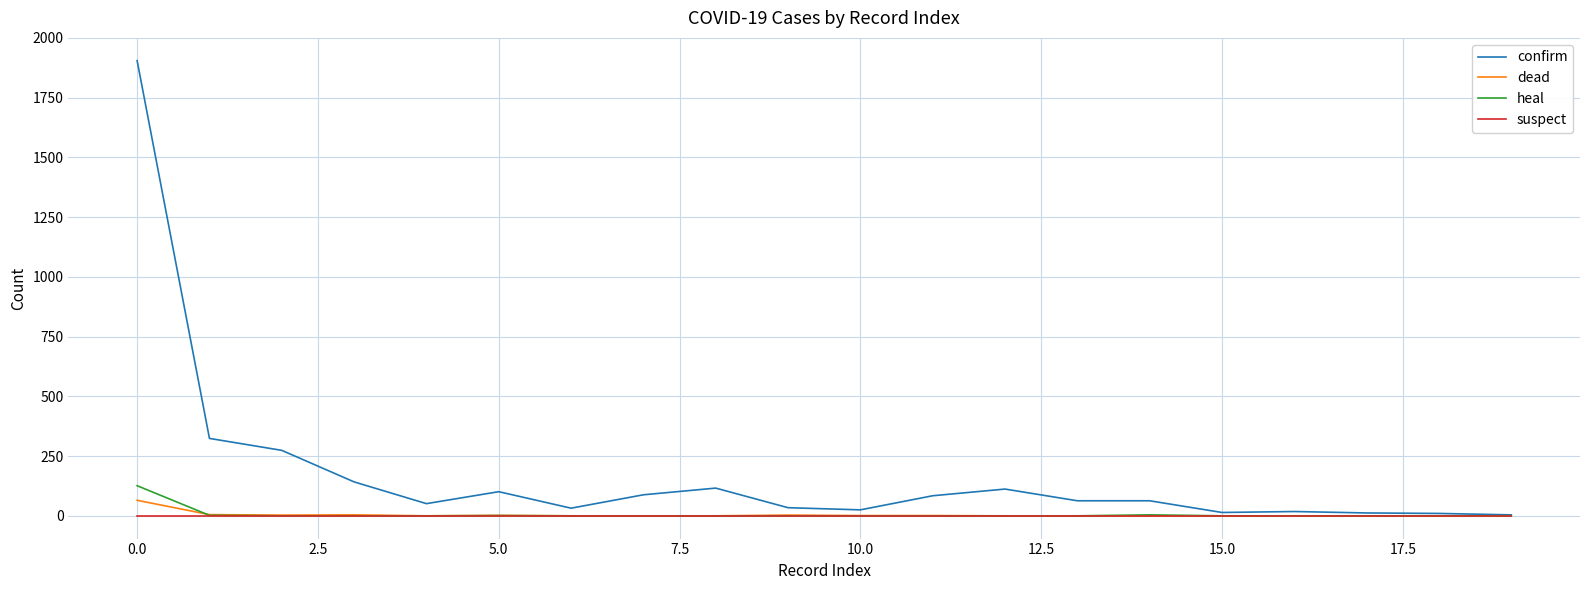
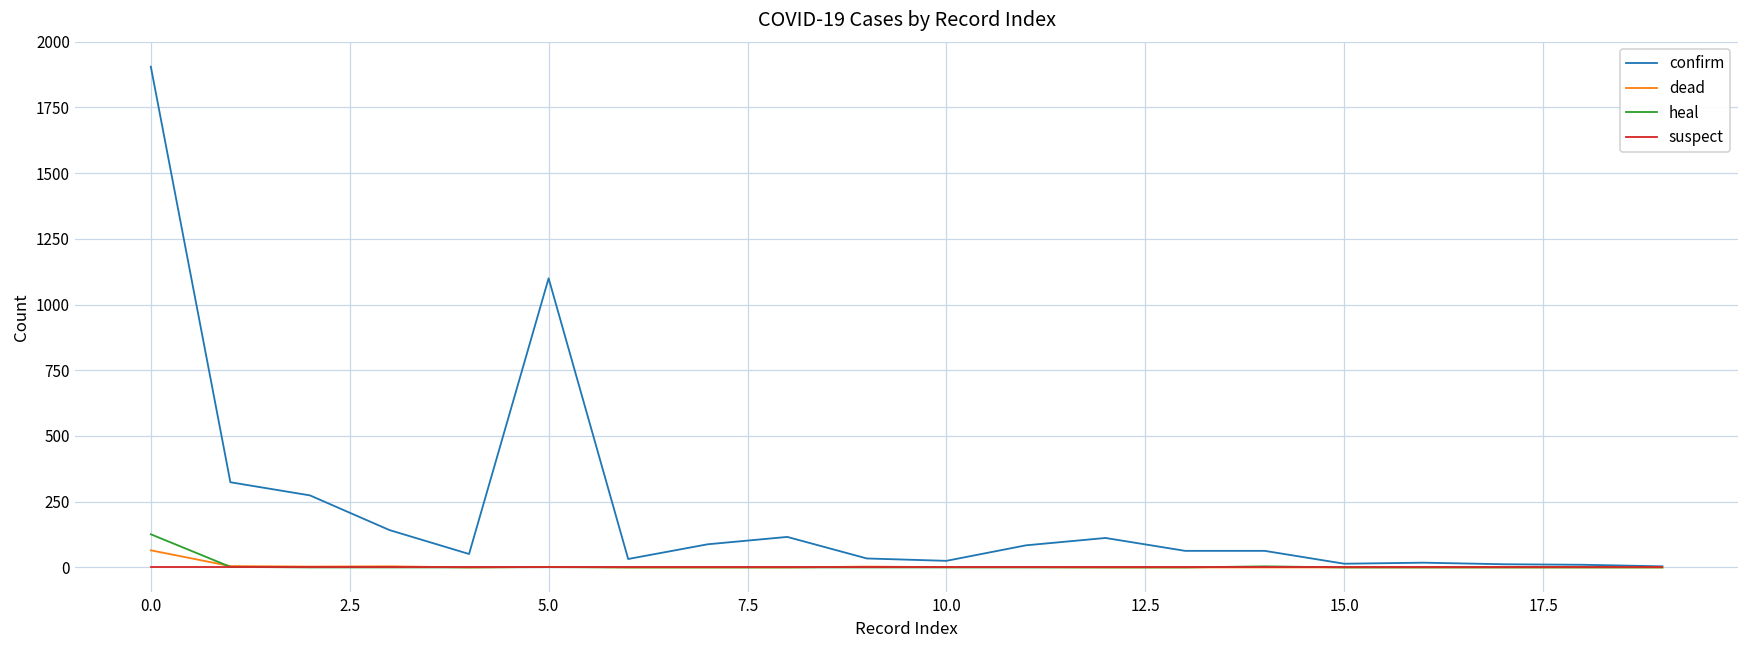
confirm, 5.0: 100 -> 1100
